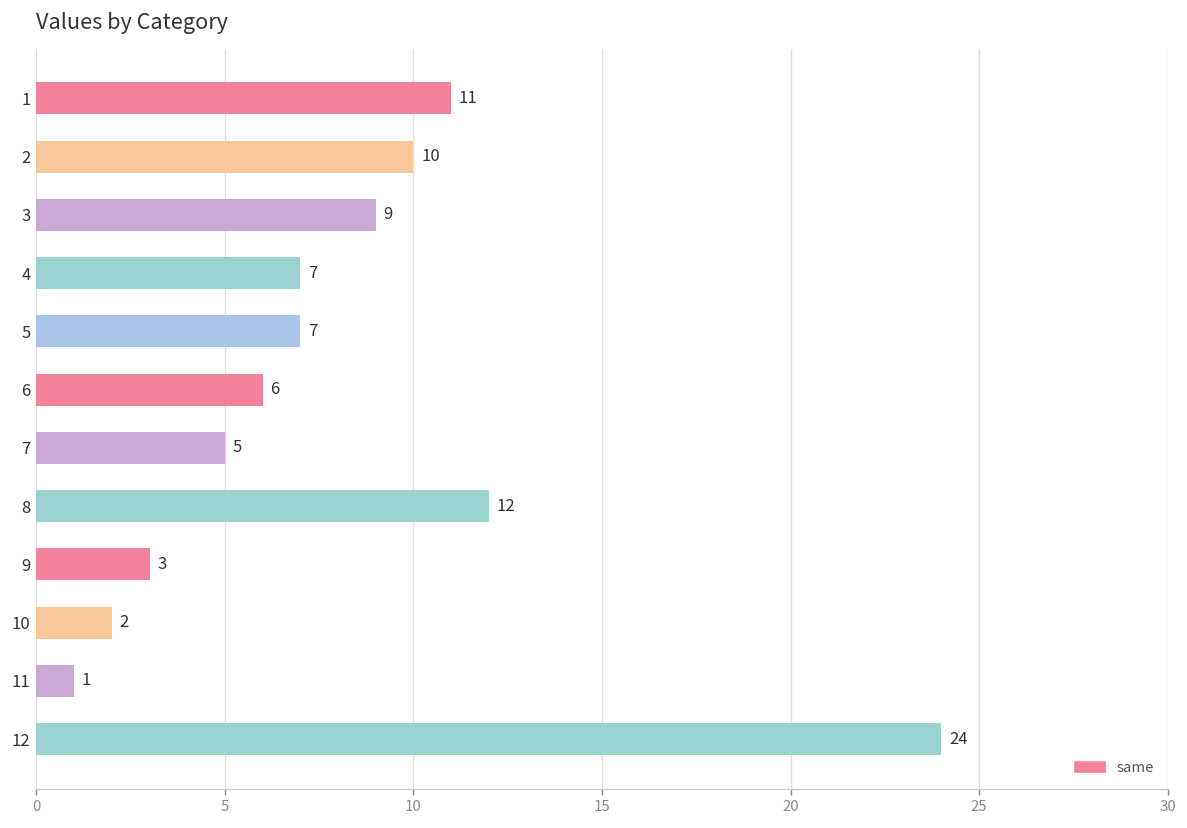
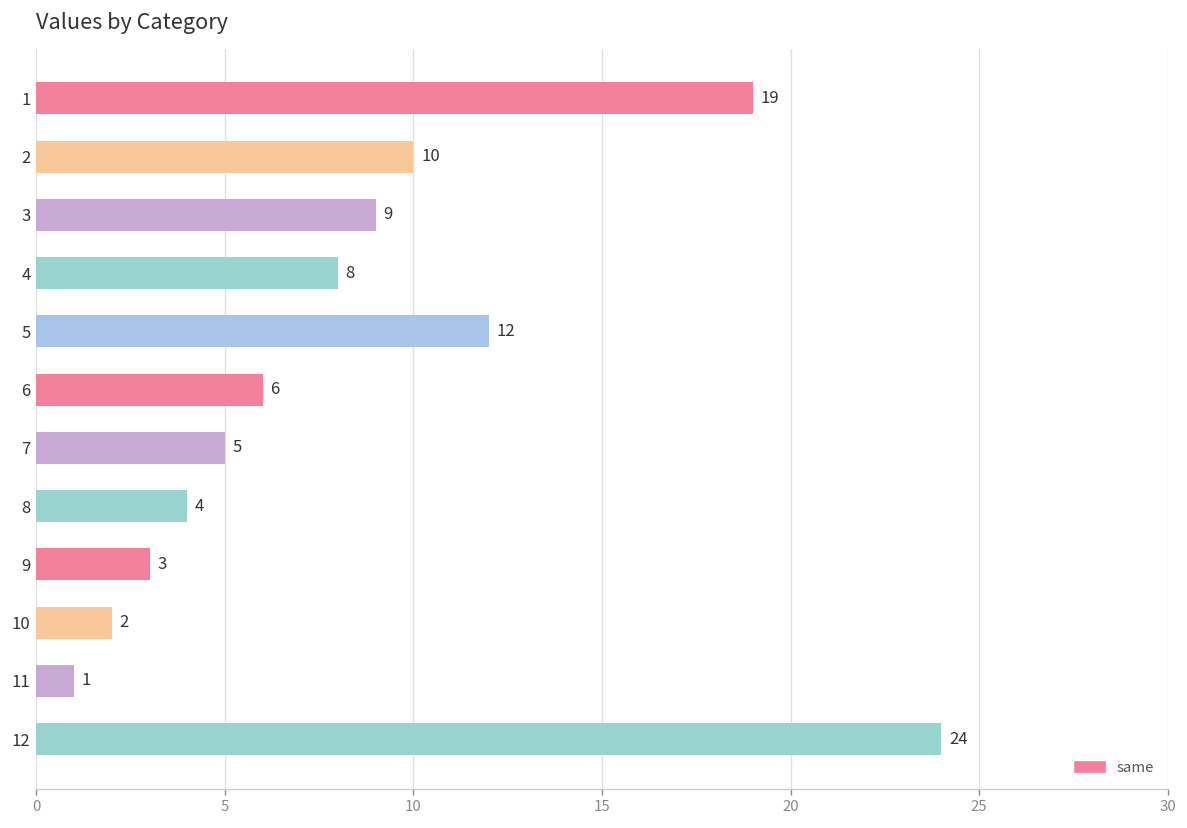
1: 11 -> 19
4: 7 -> 8
5: 7 -> 12
8: 12 -> 4
